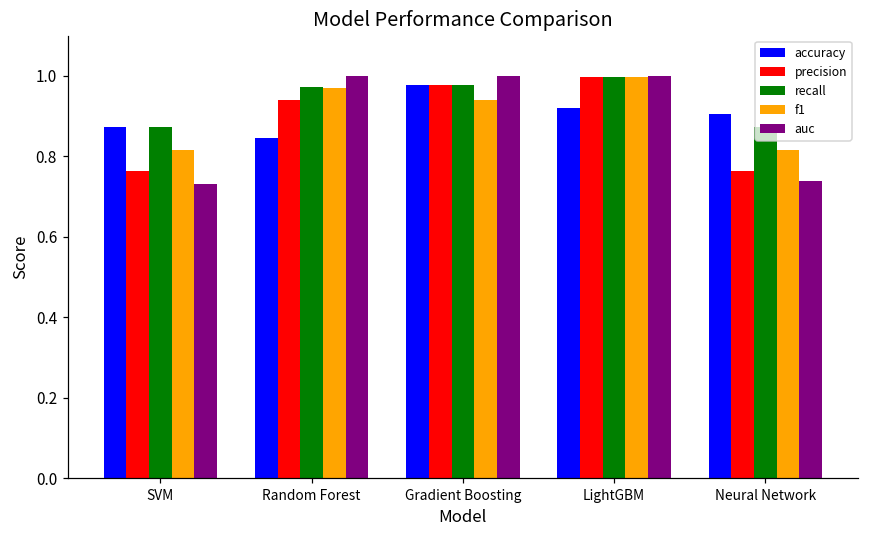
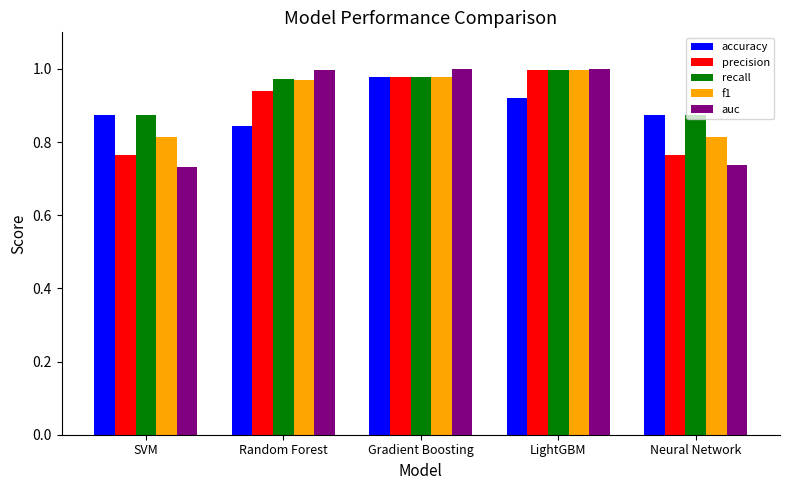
f1, Gradient Boosting: 0.94 -> 0.98
accuracy, Neural Network: 0.91 -> 0.87
